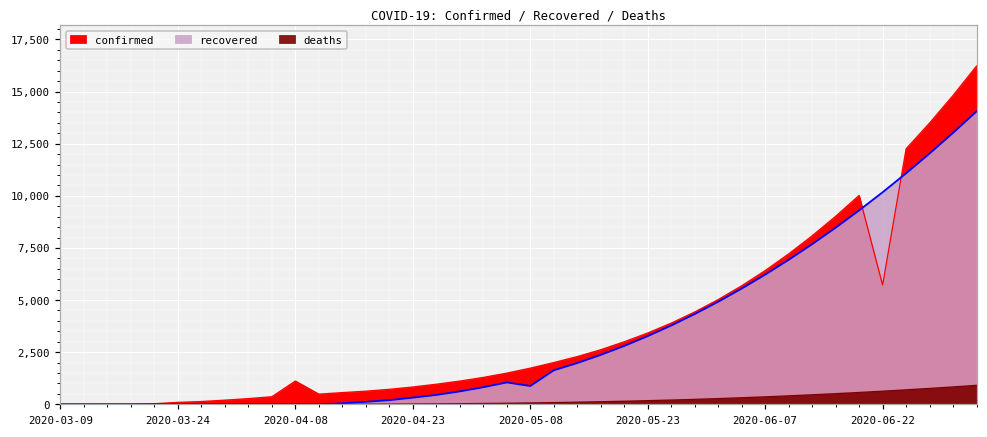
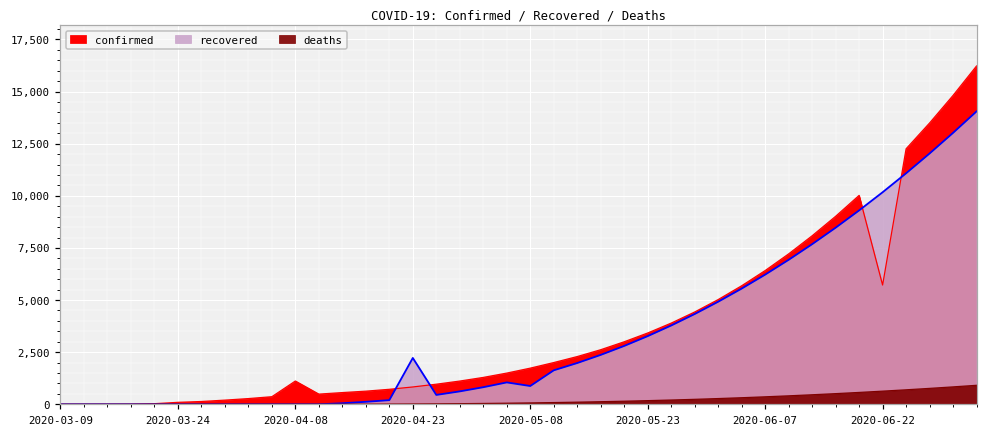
recovered, 2020-04-23: 300 -> 2,200
